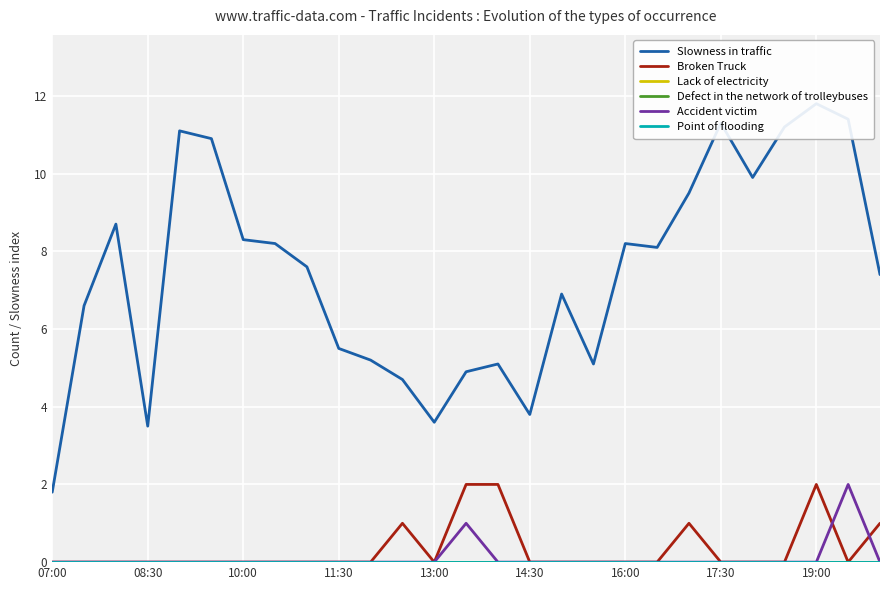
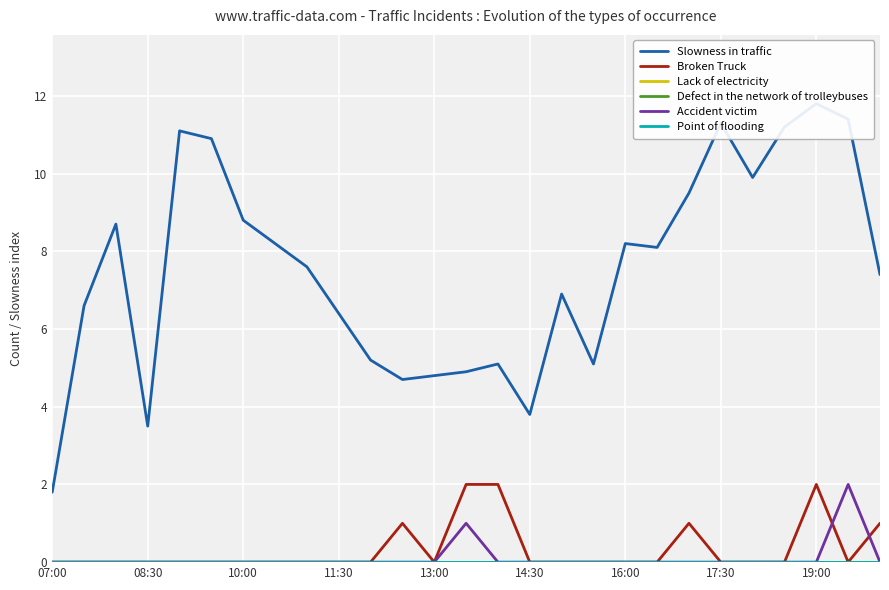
Slowness in traffic, 10:00: 8.3 -> 8.8
Slowness in traffic, 11:30: 5.5 -> 6.4
Slowness in traffic, 13:00: 3.6 -> 4.8
